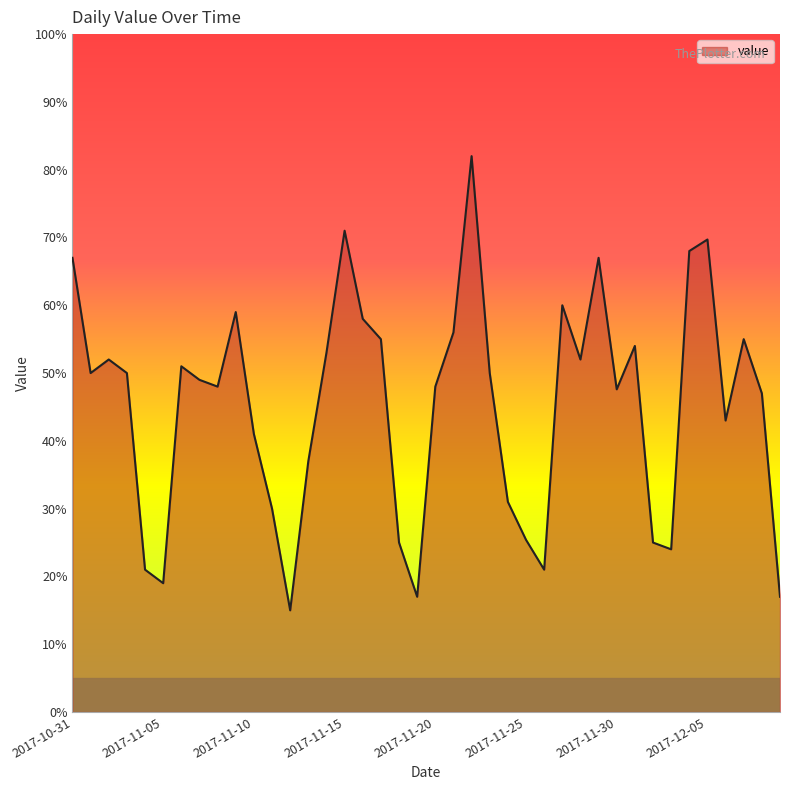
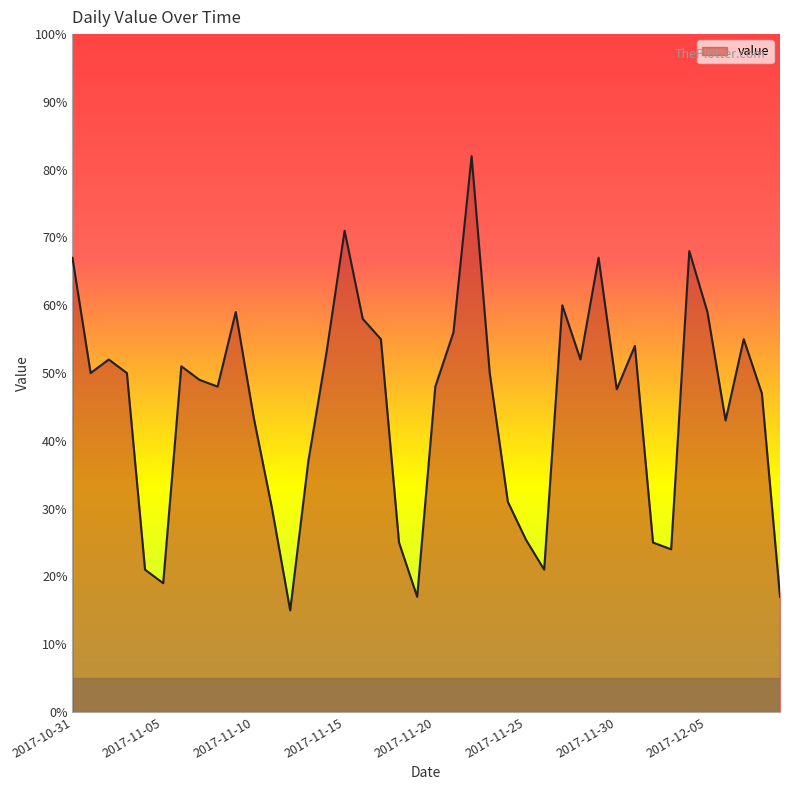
2017-11-10: 41% -> 43%
2017-12-05: 70% -> 59%
